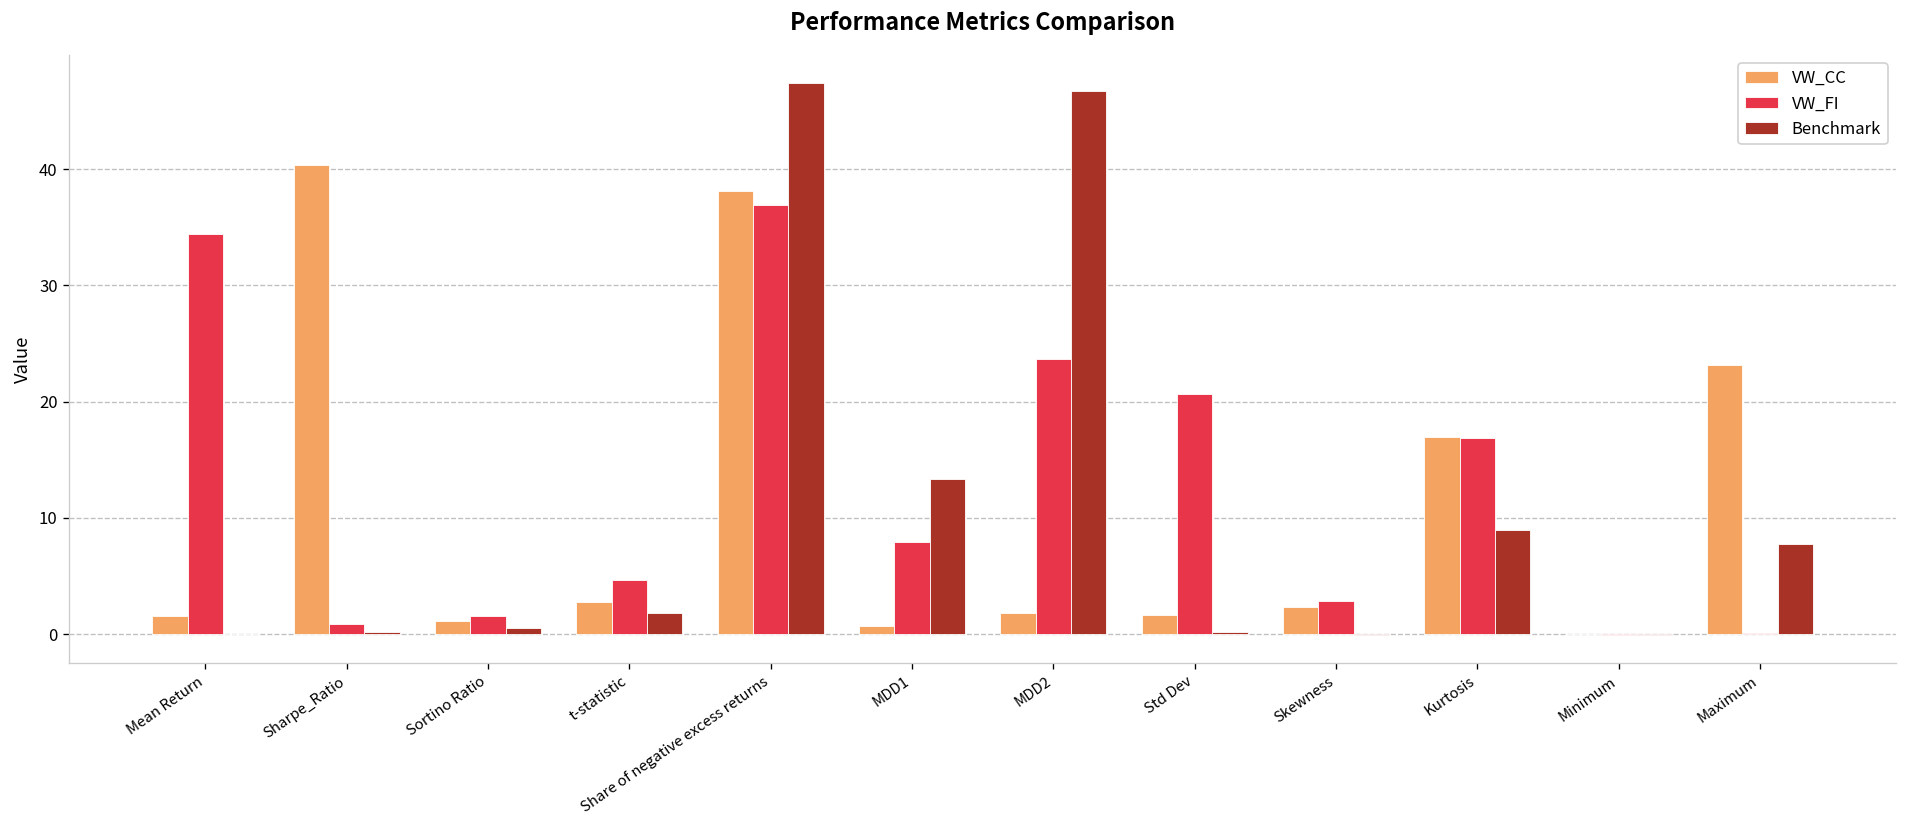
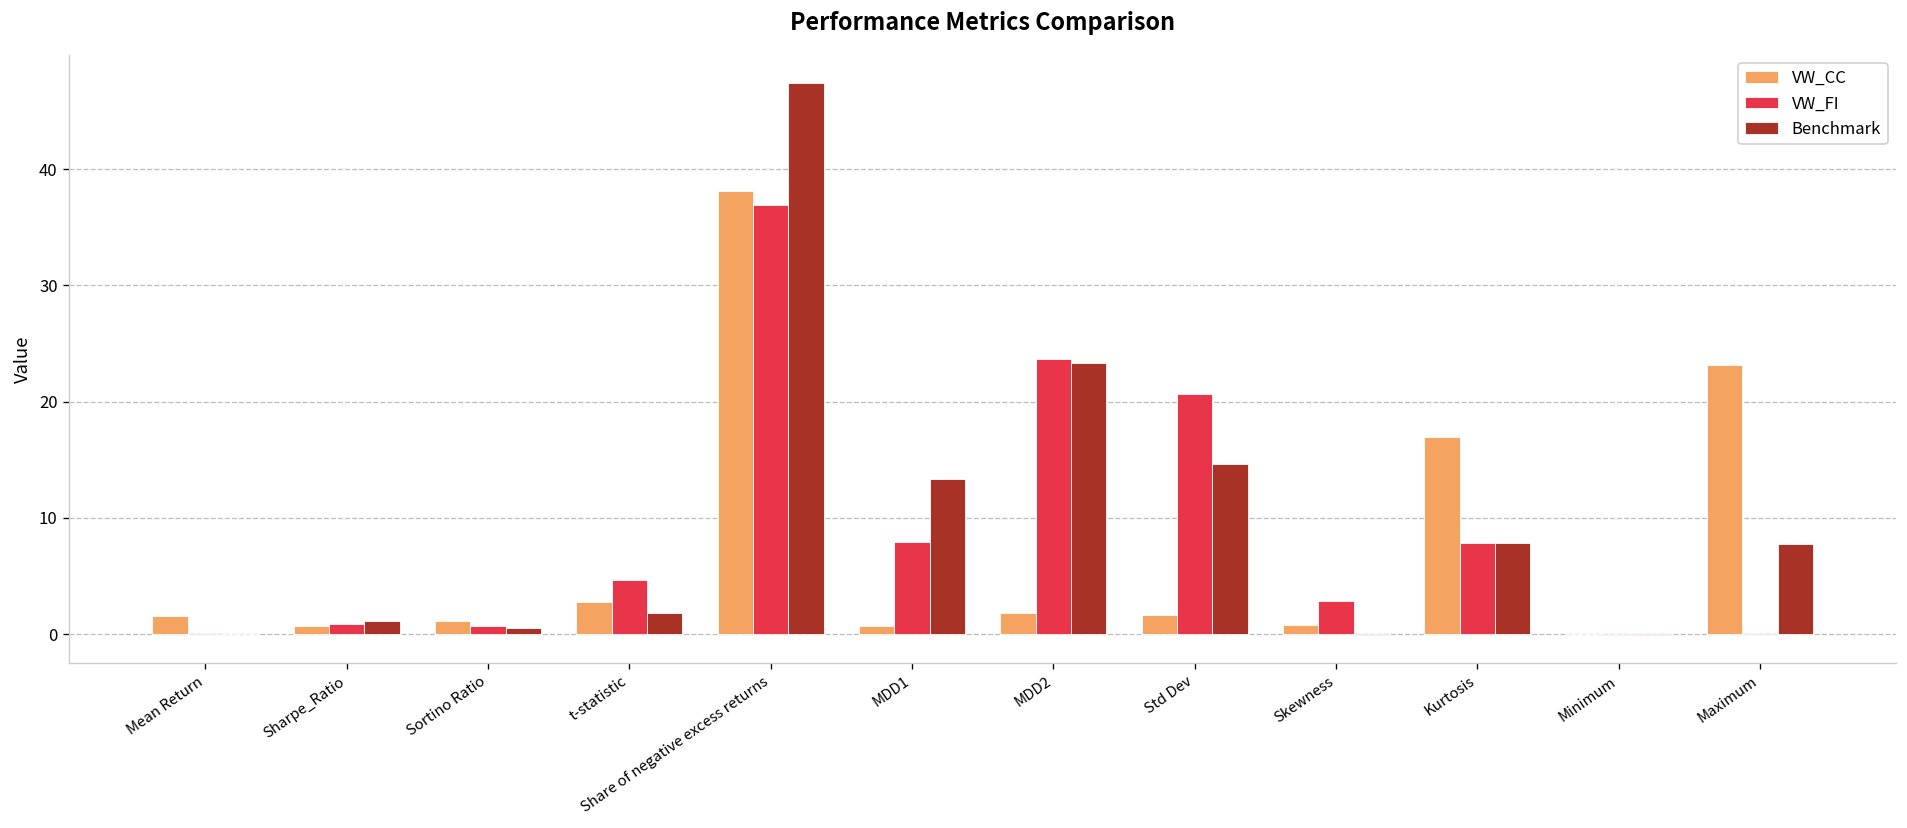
VW_FI, Mean Return: 34 -> 0
VW_CC, Sharpe_Ratio: 40 -> 1
Benchmark, Sharpe_Ratio: 0 -> 1
VW_FI, Sortino Ratio: 2 -> 1
Benchmark, MDD2: 47 -> 23
Benchmark, Std Dev: 0 -> 15
VW_CC, Skewness: 2 -> 1
VW_FI, Kurtosis: 17 -> 8
Benchmark, Kurtosis: 9 -> 8
